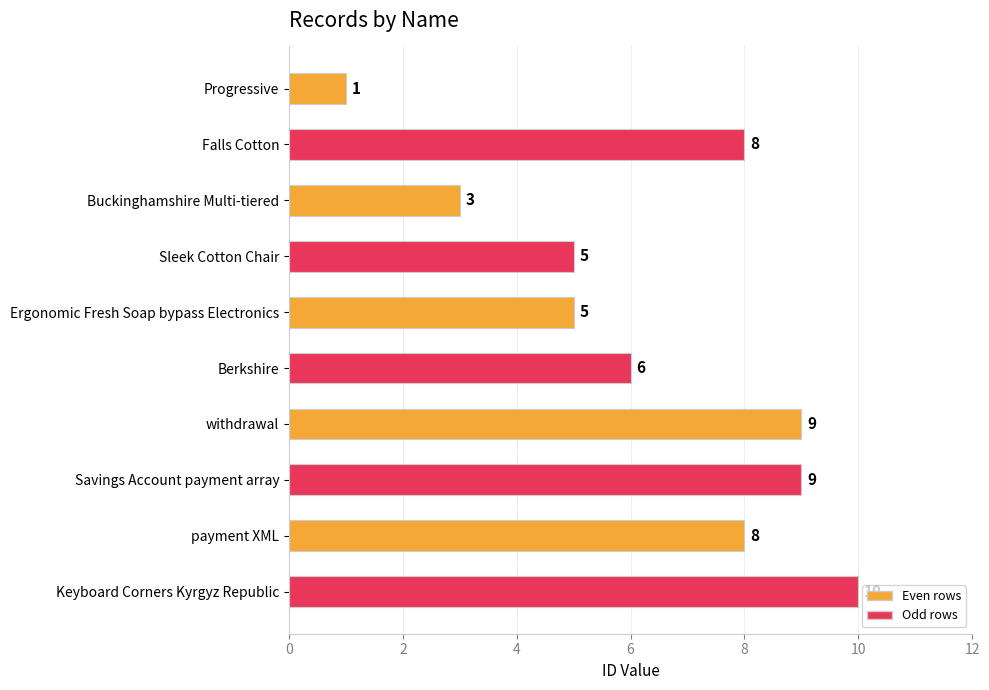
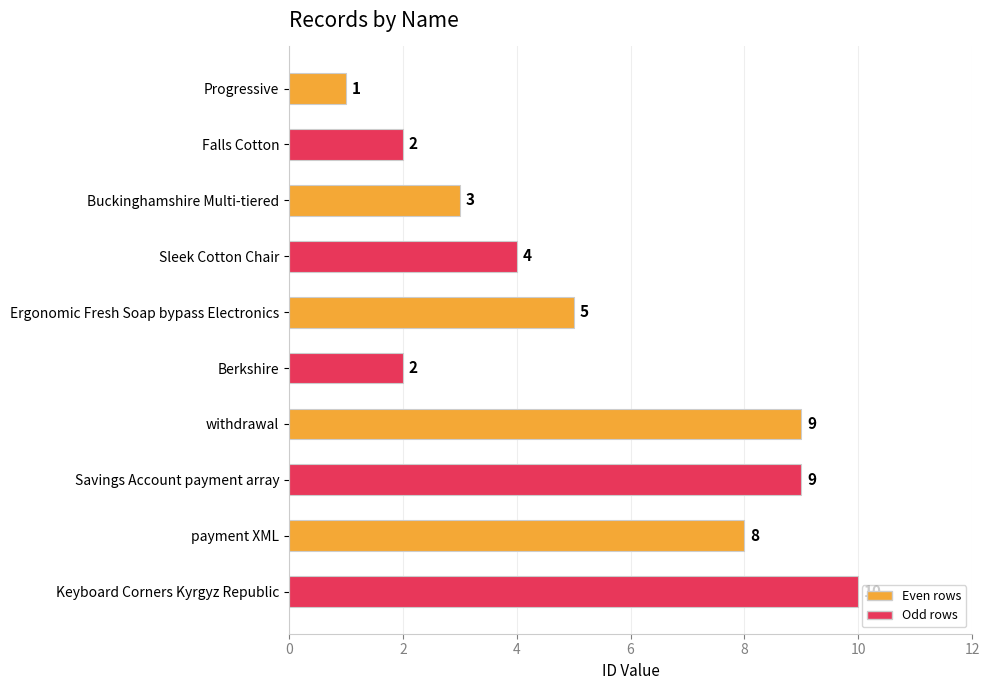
Falls Cotton: 8 -> 2
Sleek Cotton Chair: 5 -> 4
Berkshire: 6 -> 2
